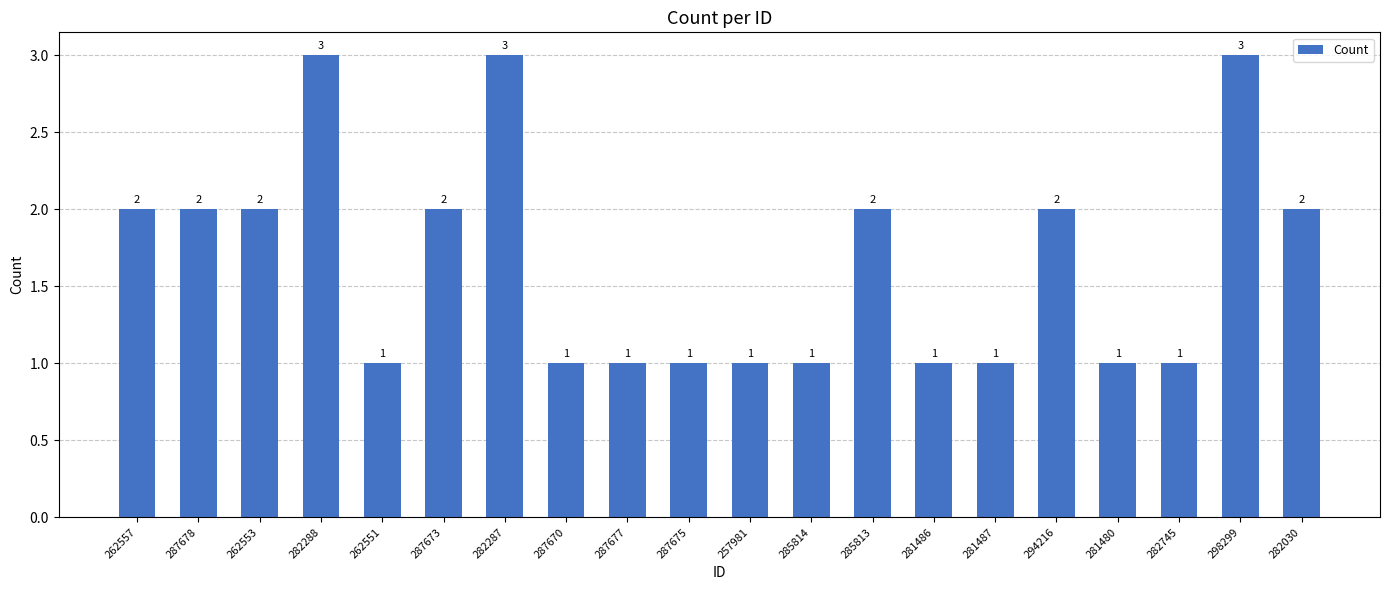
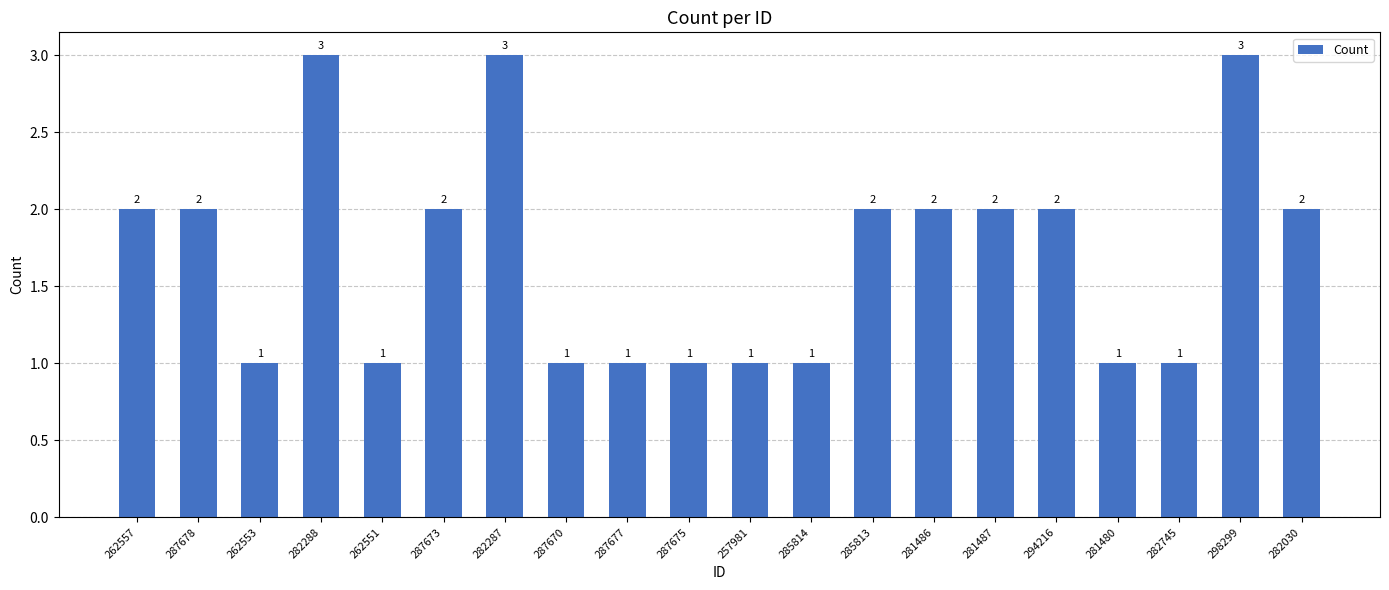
262553: 2 -> 1
281486: 1 -> 2
281487: 1 -> 2
